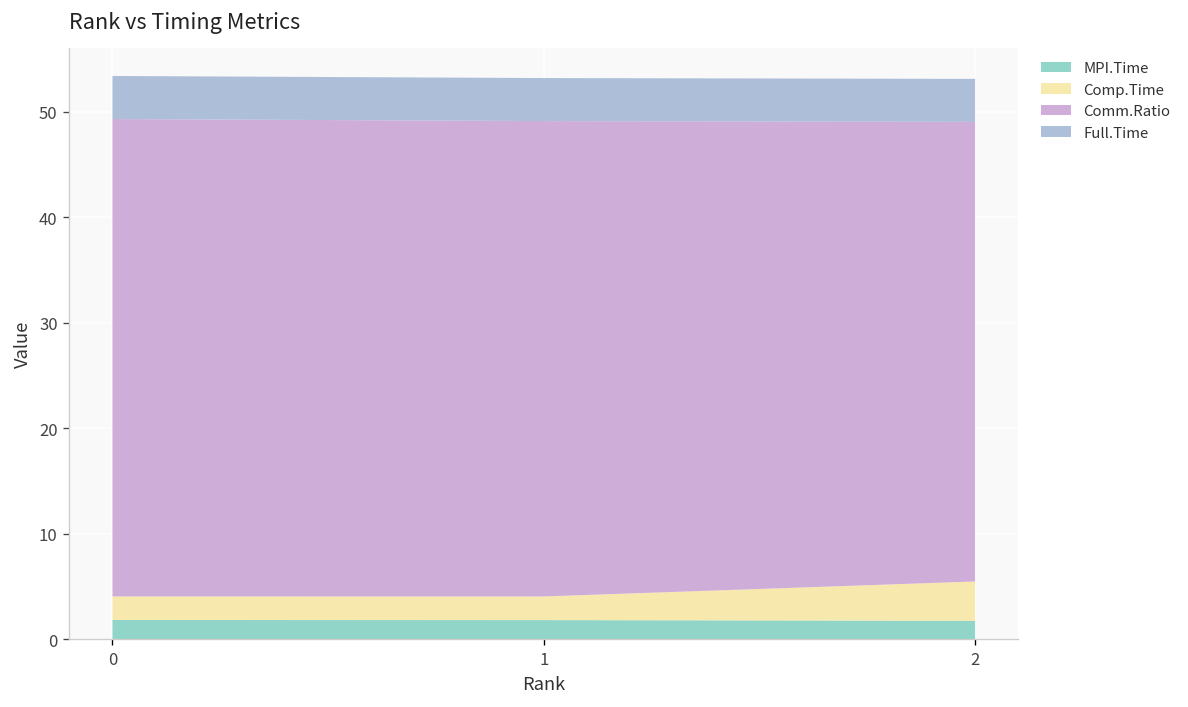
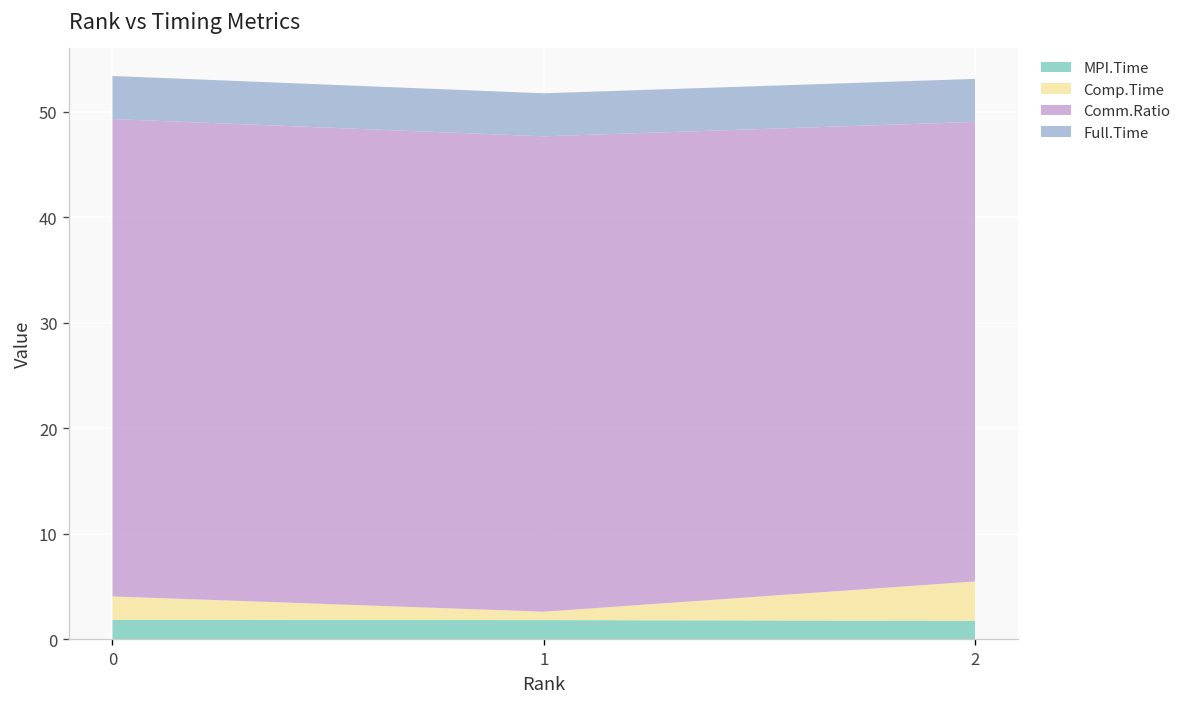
Comp.Time, 1: 2 -> 1
